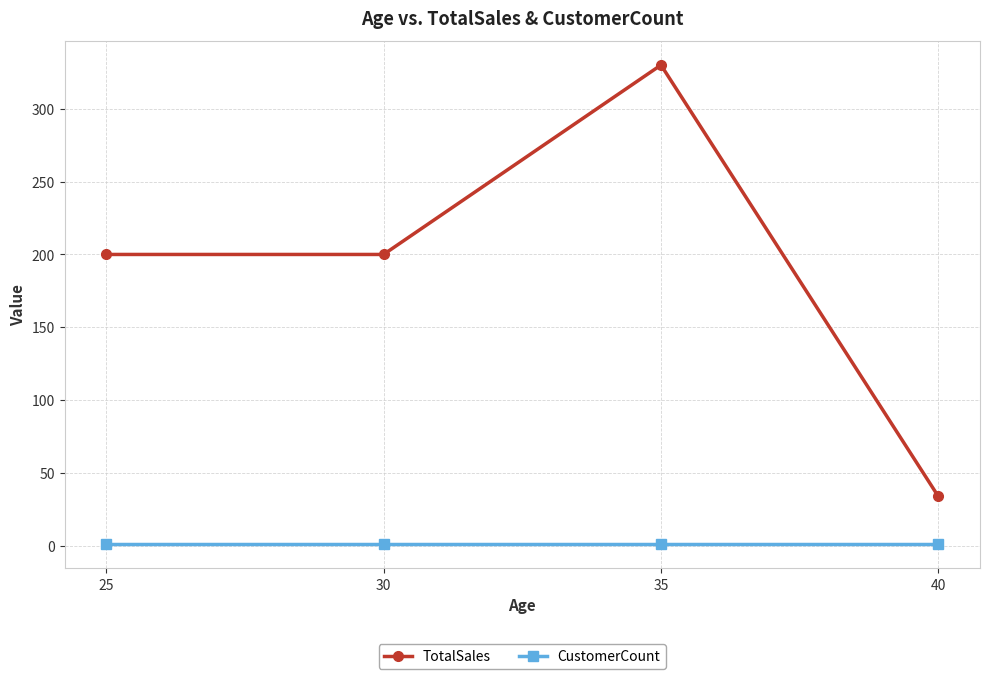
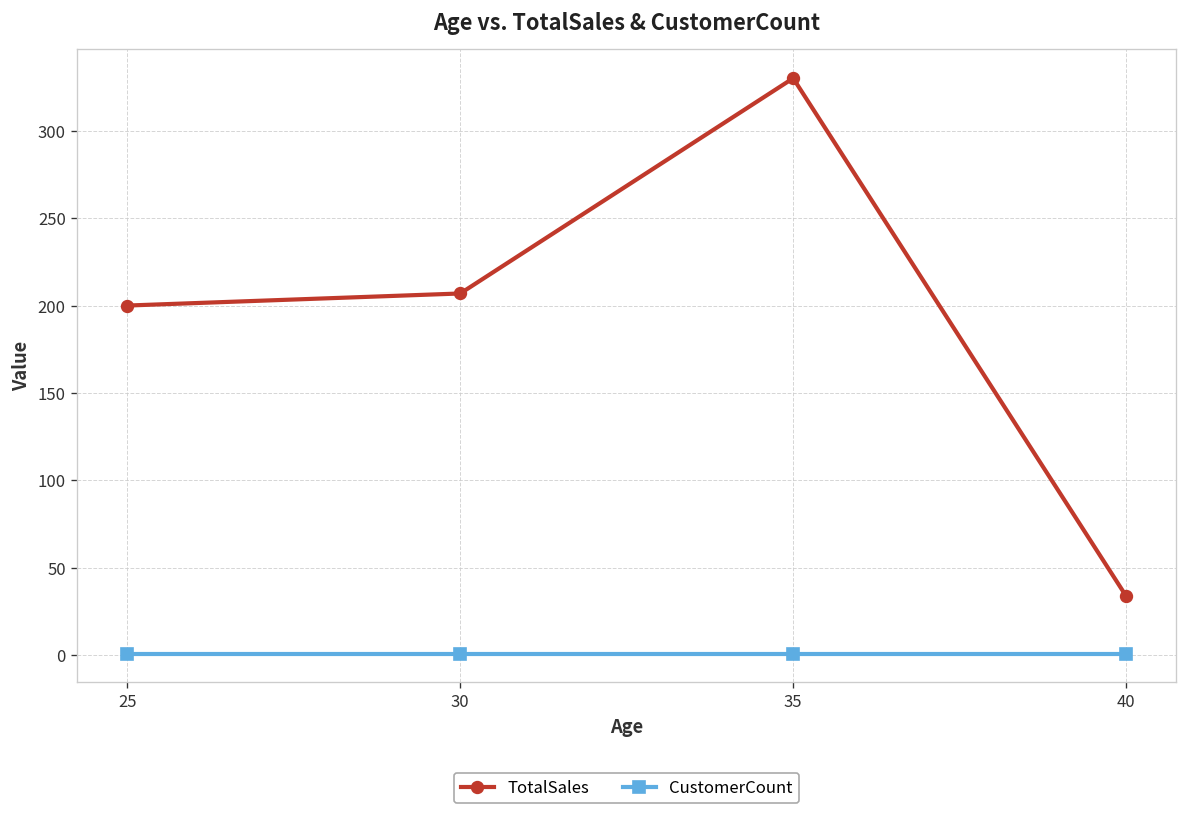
TotalSales, 30: 200 -> 207
